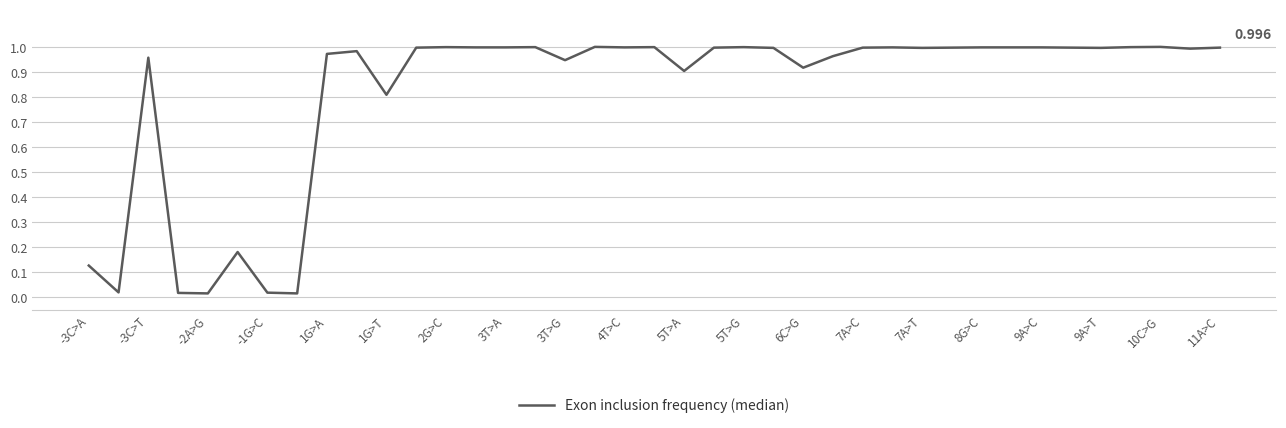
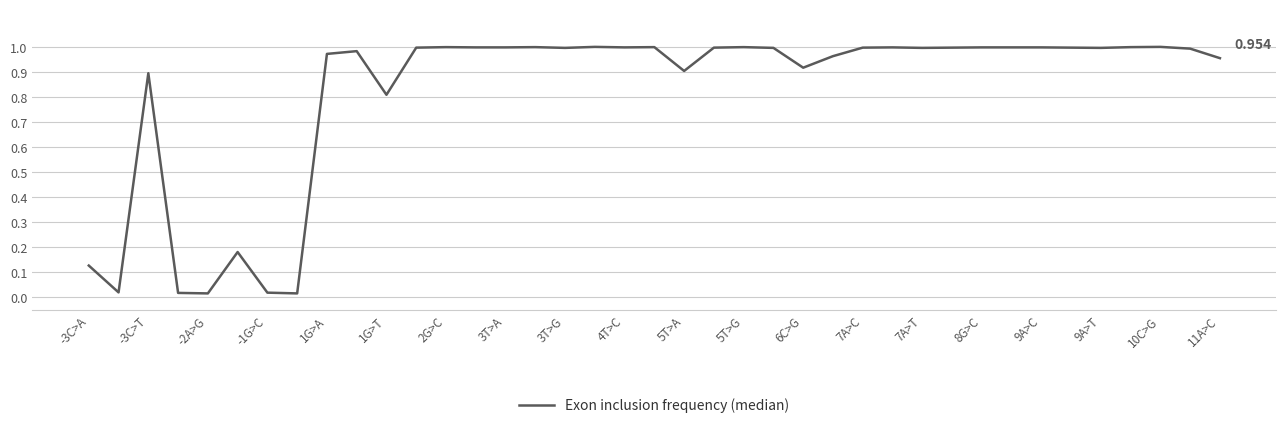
-3C>T: 0.96 -> 0.89
3T>G: 0.95 -> 1.00
11A>C: 0.996 -> 0.954
